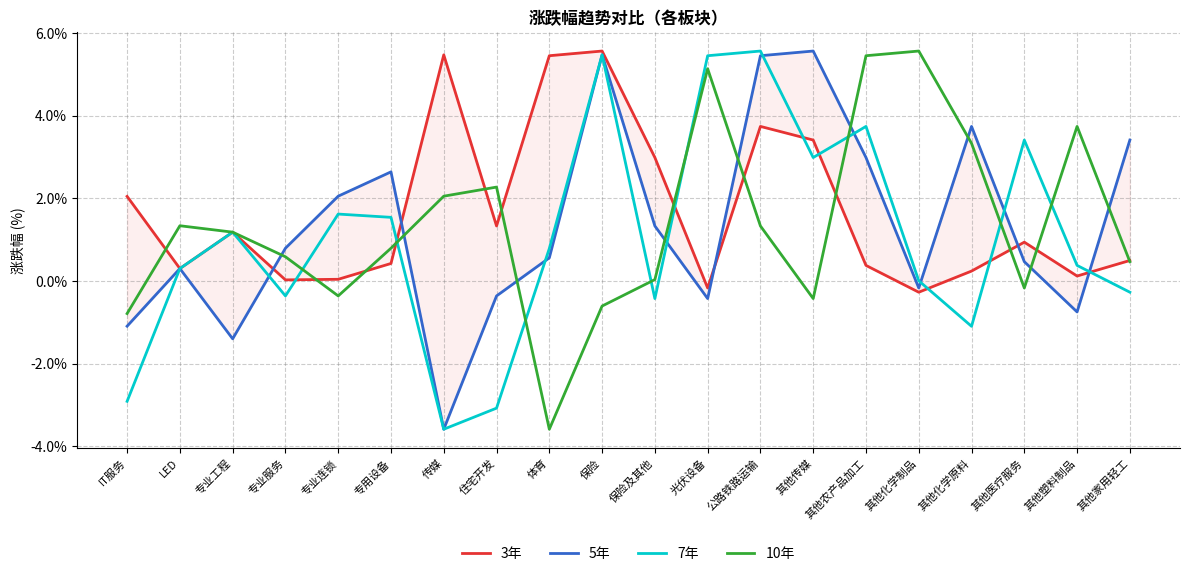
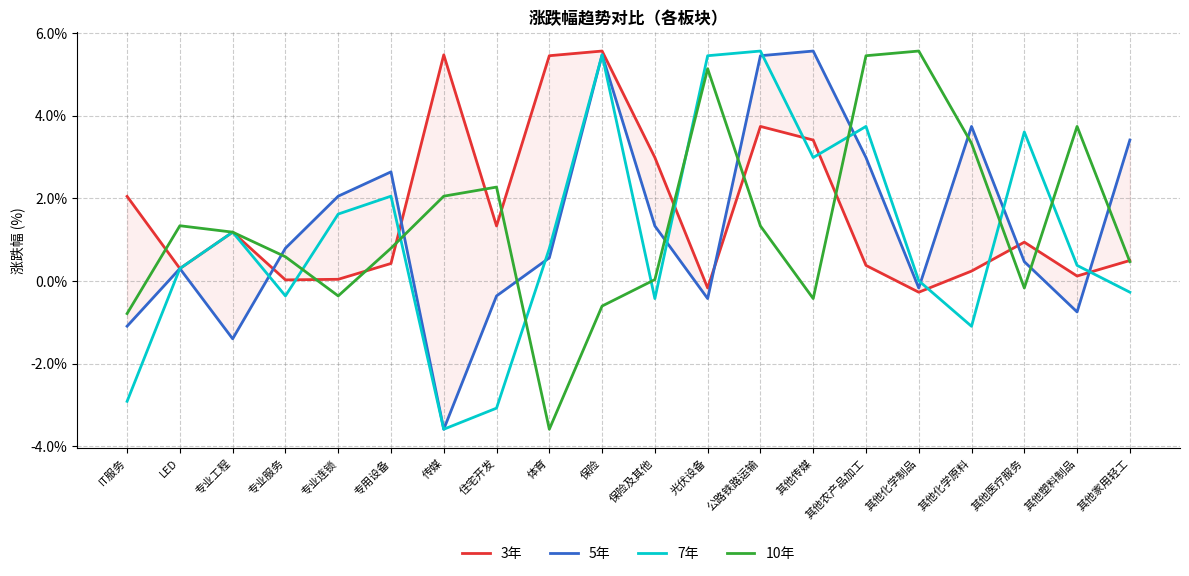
7年, 专用设备: 1.5% -> 2.1%
7年, 其他医疗服务: 3.4% -> 3.6%
